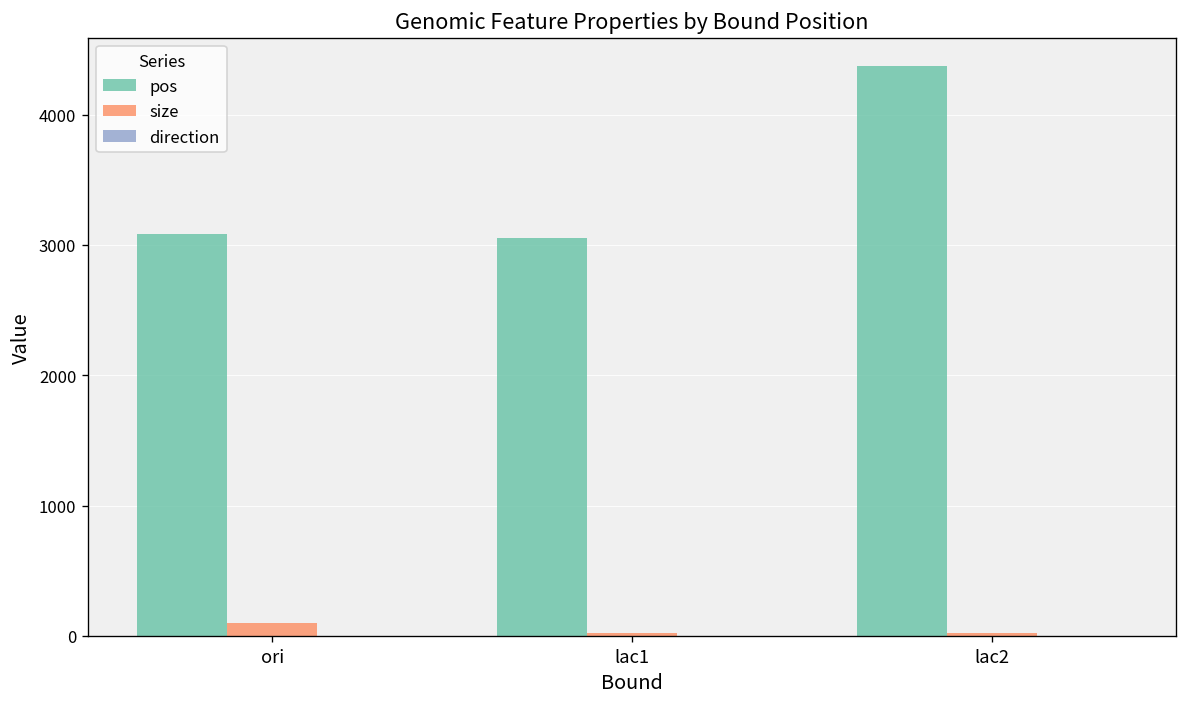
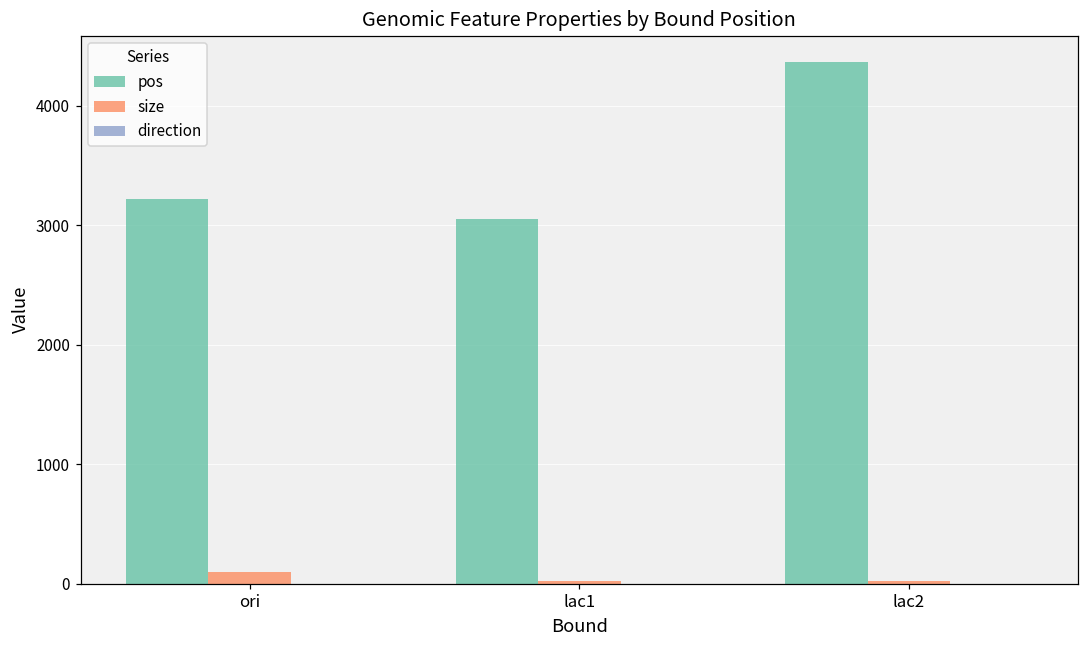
pos, ori: 3090 -> 3220
